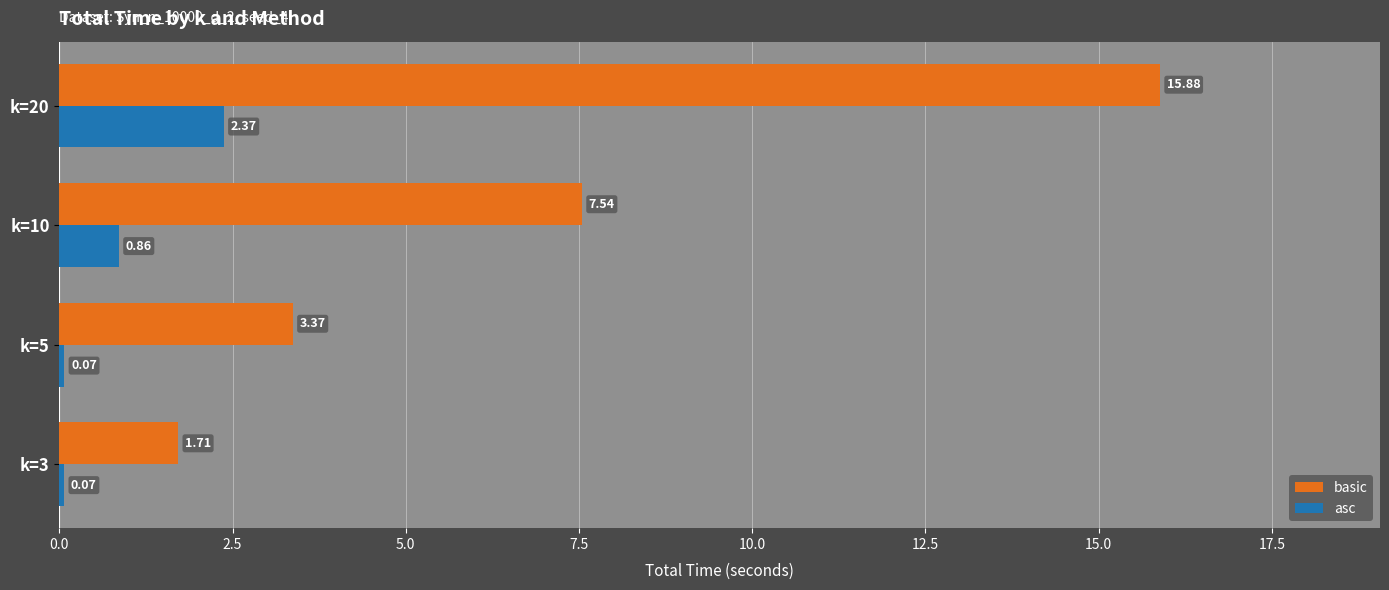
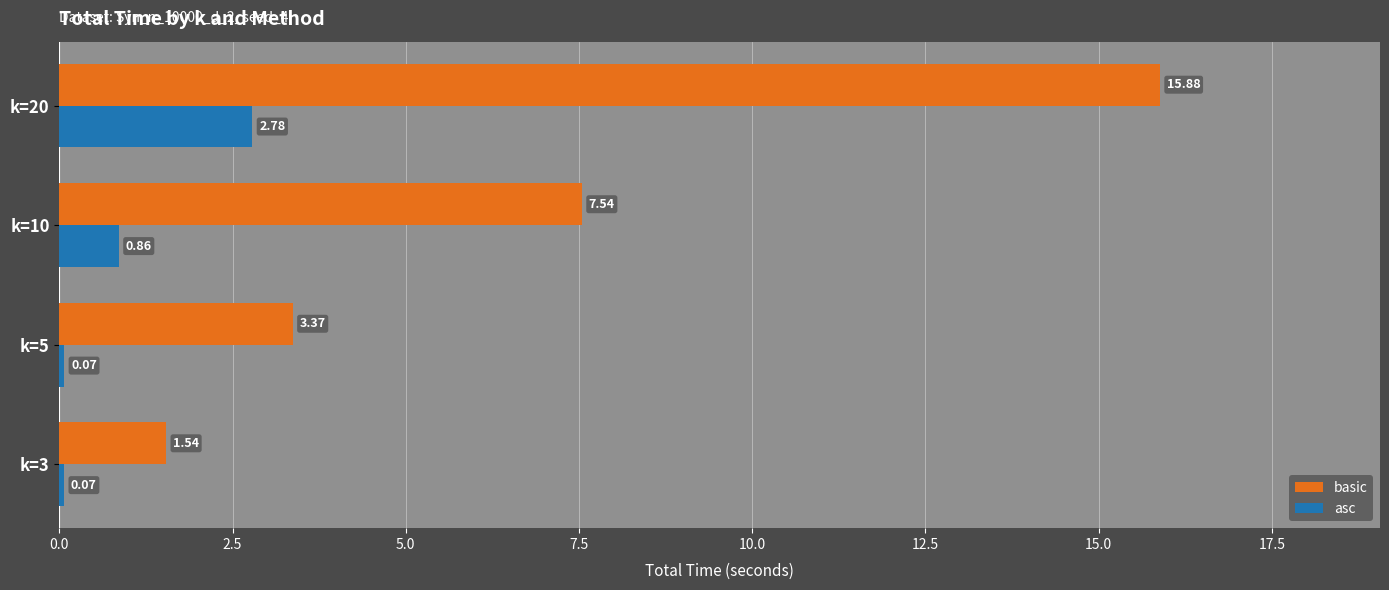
asc, k=20: 2.37 -> 2.78
basic, k=3: 1.71 -> 1.54
